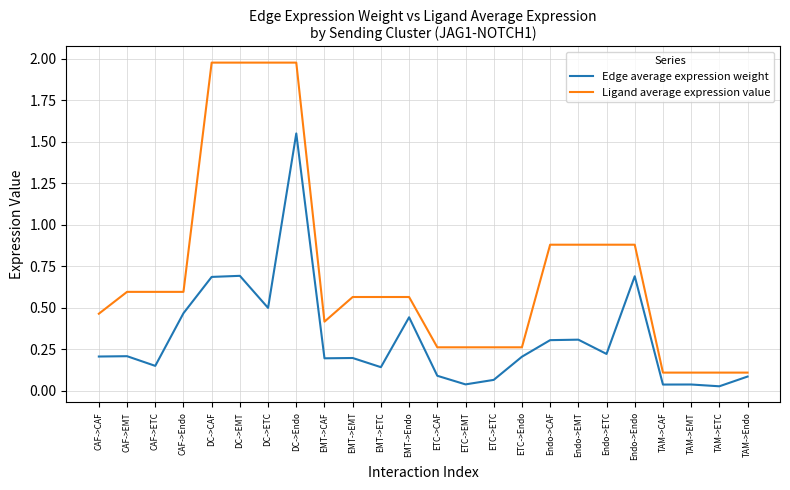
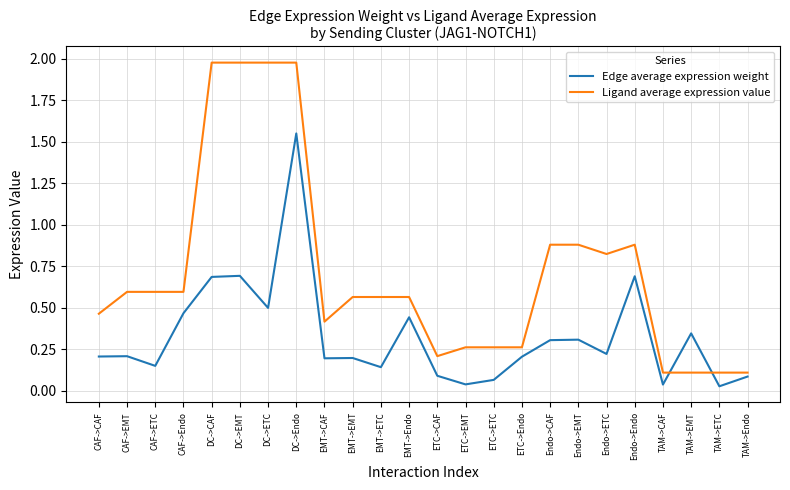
Ligand average expression value, ETC->CAF: 0.26 -> 0.21
Ligand average expression value, Endo->ETC: 0.88 -> 0.82
Edge average expression weight, TAM->EMT: 0.04 -> 0.35
